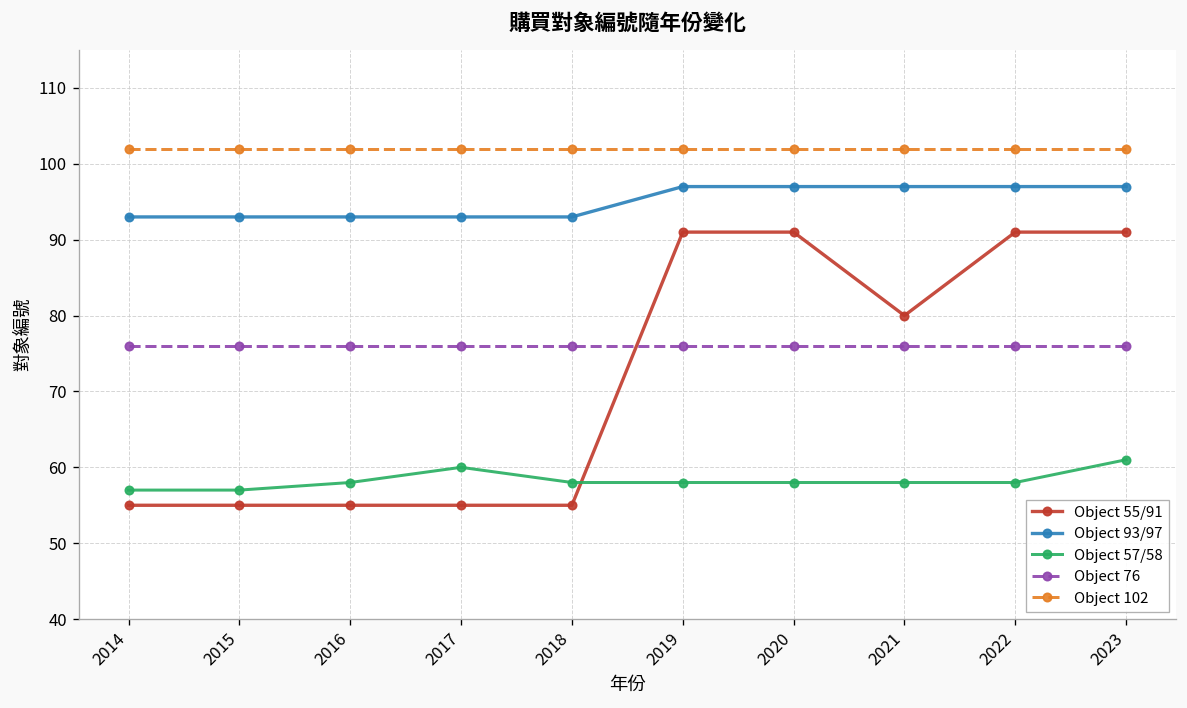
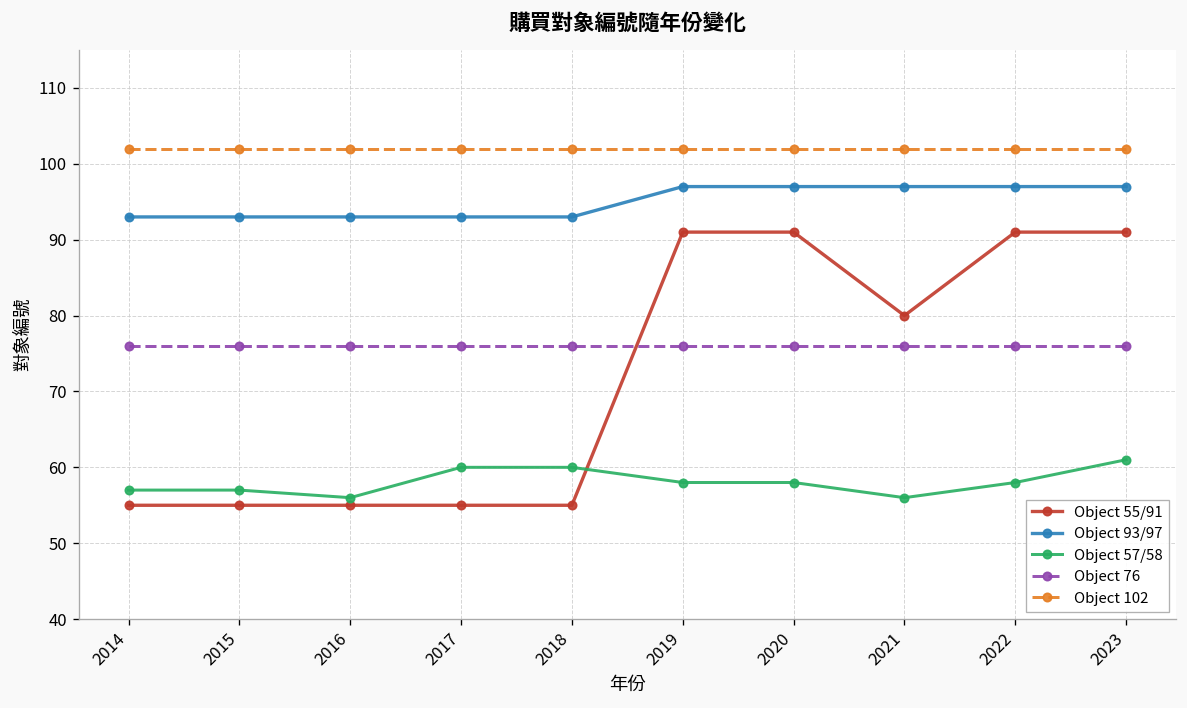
Object 57/58, 2016: 58 -> 56
Object 57/58, 2018: 58 -> 60
Object 57/58, 2021: 58 -> 56
